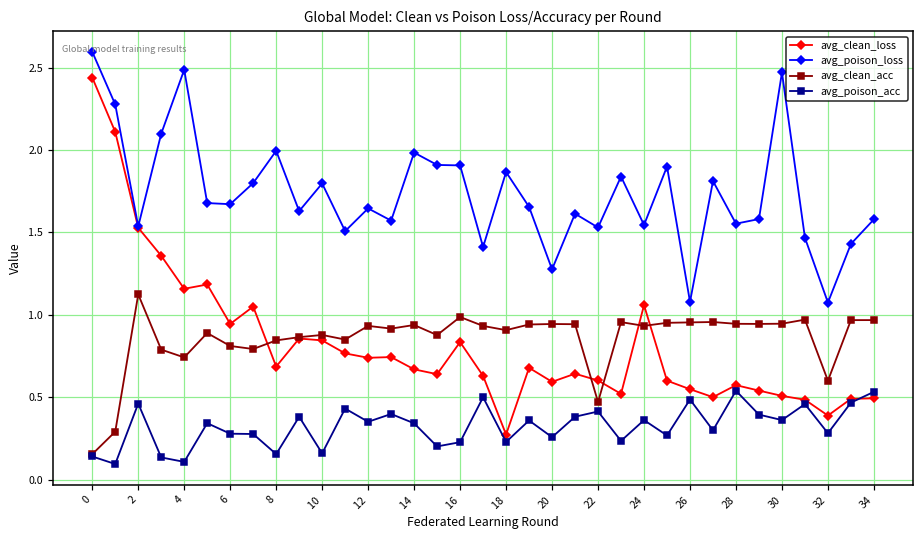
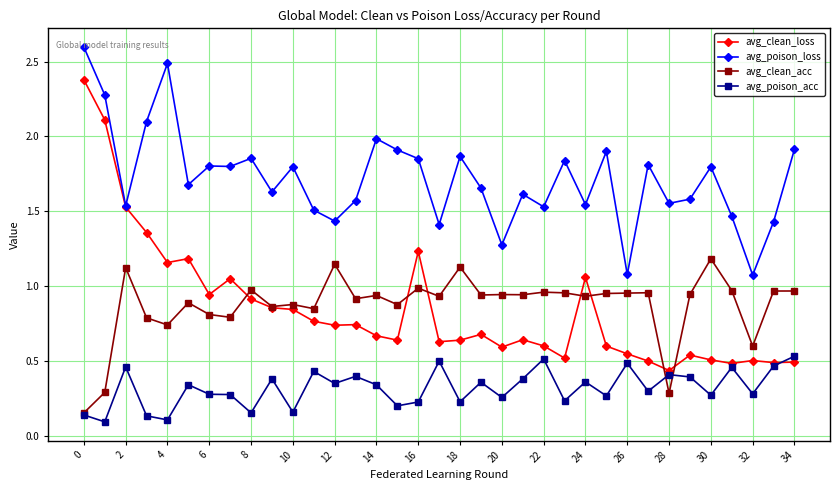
avg_clean_loss, 0: 2.44 -> 2.38
avg_poison_loss, 6: 1.67 -> 1.80
avg_clean_loss, 8: 0.69 -> 0.92
avg_poison_loss, 8: 2.00 -> 1.85
avg_clean_acc, 8: 0.85 -> 0.98
avg_poison_loss, 12: 1.65 -> 1.44
avg_clean_acc, 12: 0.93 -> 1.15
avg_clean_loss, 16: 0.84 -> 1.23
avg_poison_loss, 16: 1.91 -> 1.85
avg_clean_loss, 18: 0.27 -> 0.64
avg_clean_acc, 18: 0.91 -> 1.13
avg_clean_acc, 22: 0.47 -> 0.96
avg_poison_acc, 22: 0.41 -> 0.51
avg_clean_loss, 28: 0.57 -> 0.44
avg_clean_acc, 28: 0.95 -> 0.29
avg_poison_acc, 28: 0.54 -> 0.41
avg_poison_loss, 30: 2.47 -> 1.80
avg_clean_acc, 30: 0.95 -> 1.18
avg_poison_acc, 30: 0.36 -> 0.27
avg_clean_loss, 32: 0.39 -> 0.50
avg_poison_loss, 34: 1.58 -> 1.91
